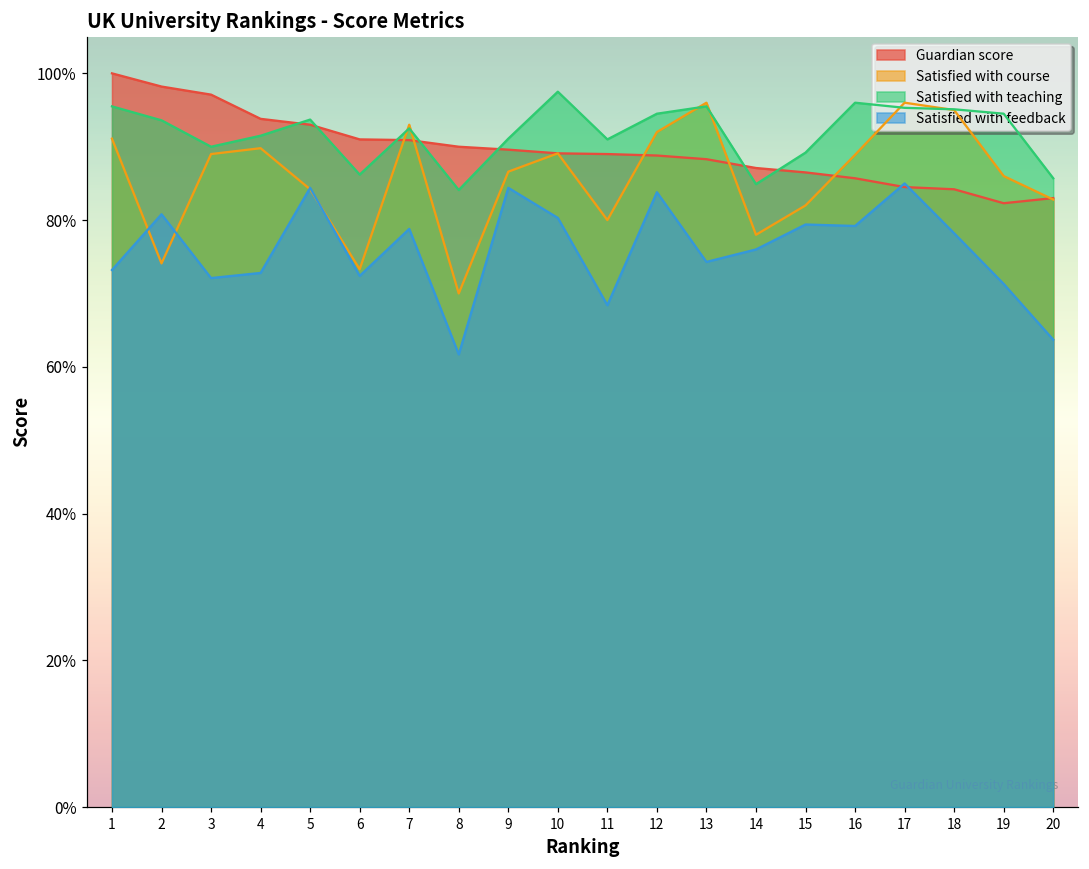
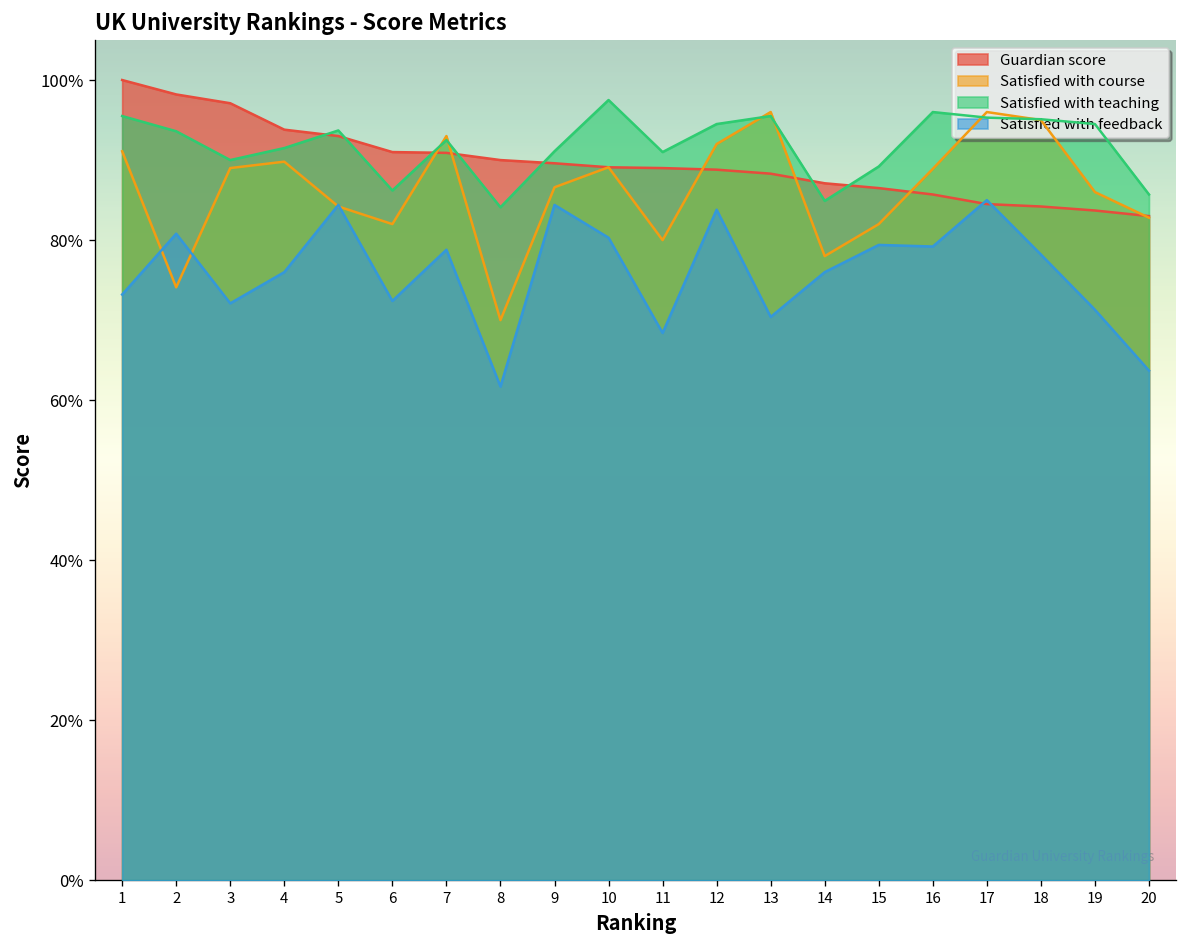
Satisfied with feedback, 4: 73% -> 76%
Satisfied with course, 6: 73% -> 82%
Satisfied with feedback, 13: 74% -> 70%
Guardian score, 19: 82% -> 84%
